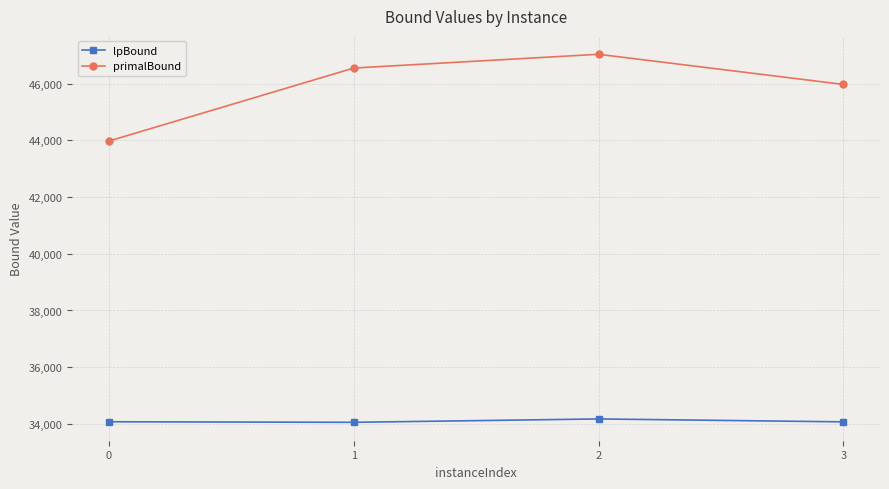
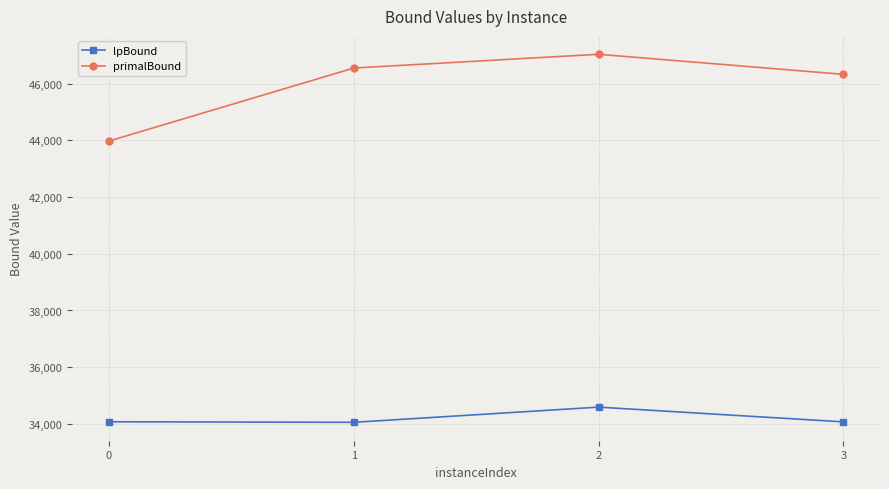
lpBound, 2: 34,200 -> 34,600
primalBound, 3: 46,000 -> 46,300
